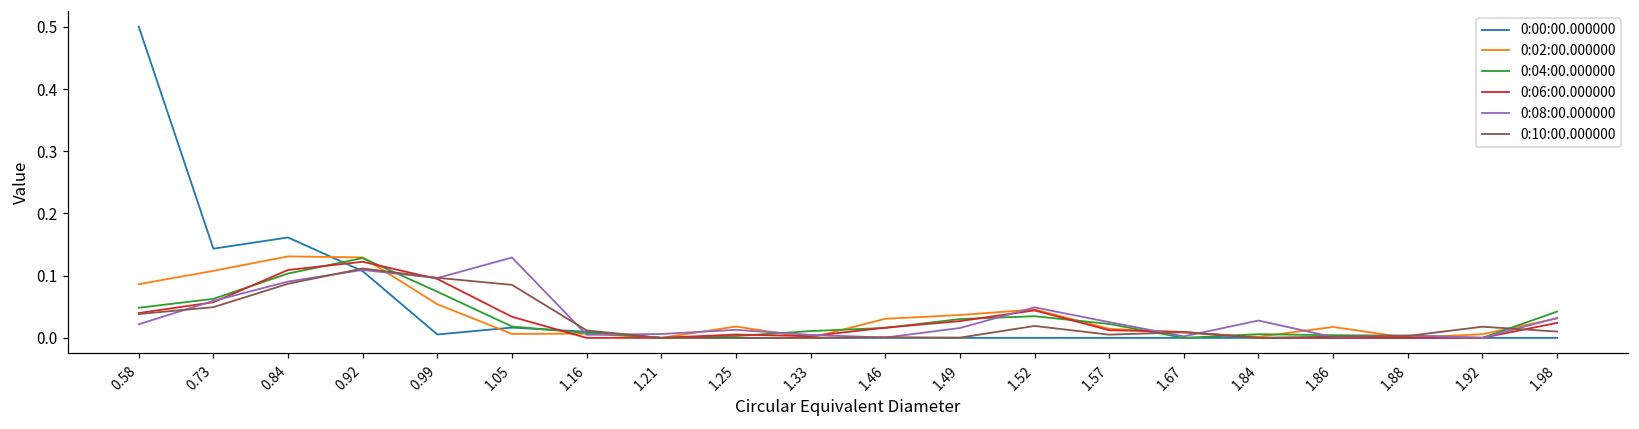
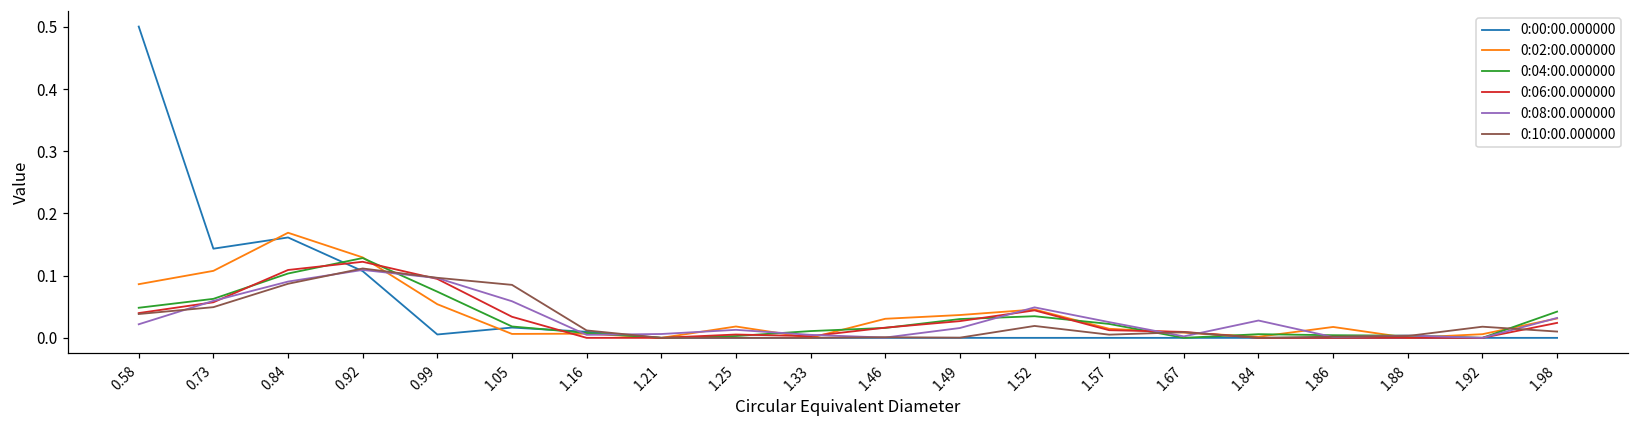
0:02:00.000000, 0.84: 0.13 -> 0.17
0:08:00.000000, 1.05: 0.13 -> 0.06
